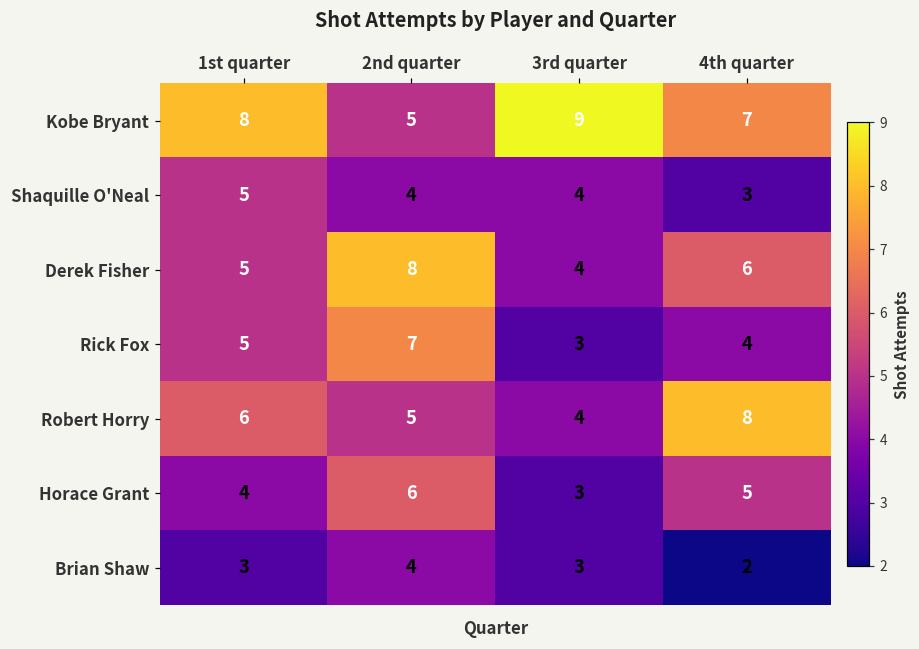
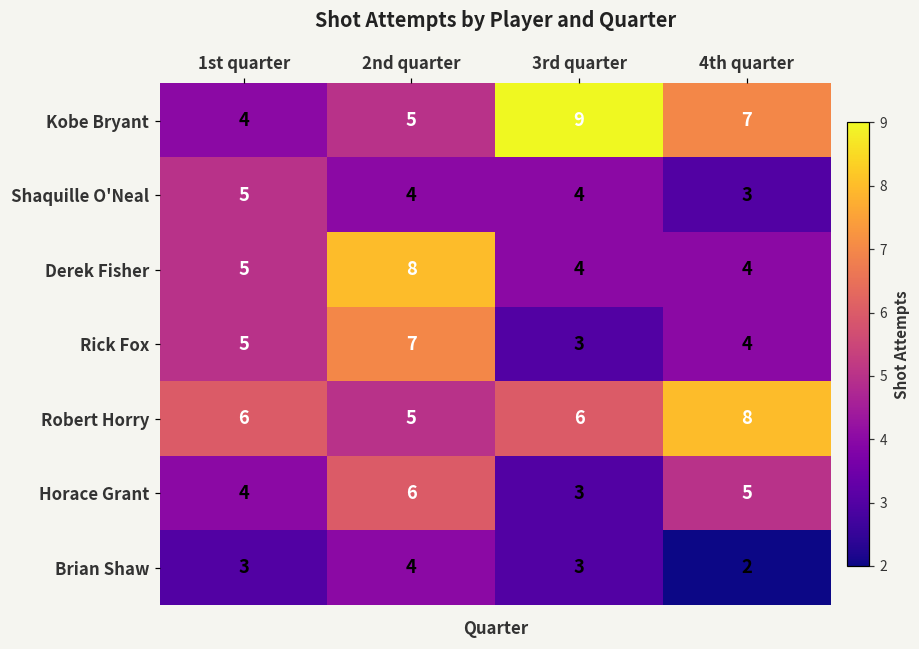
Kobe Bryant, 1st quarter: 8 -> 4
Derek Fisher, 4th quarter: 6 -> 4
Robert Horry, 3rd quarter: 4 -> 6
